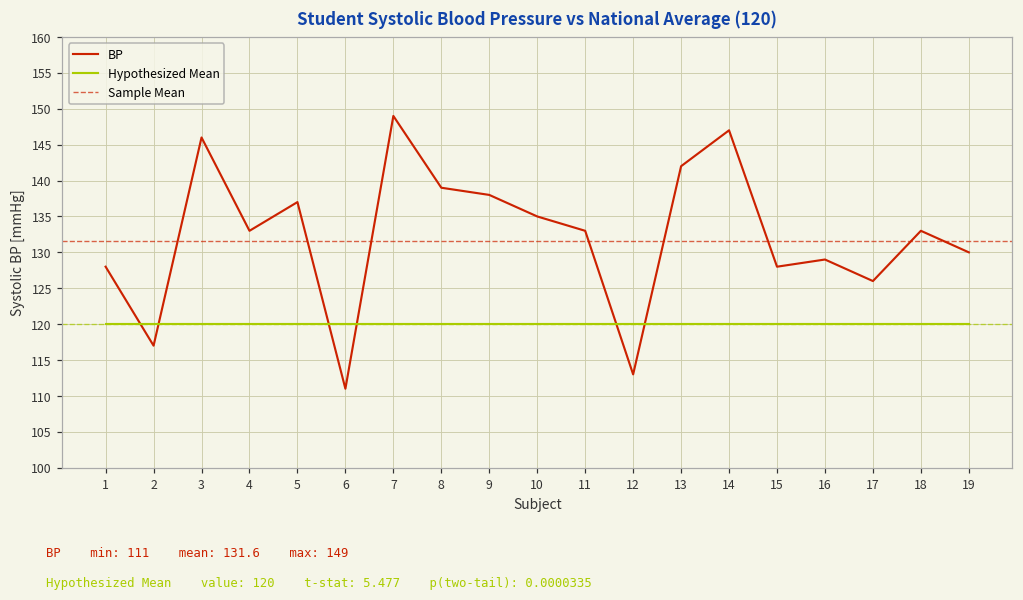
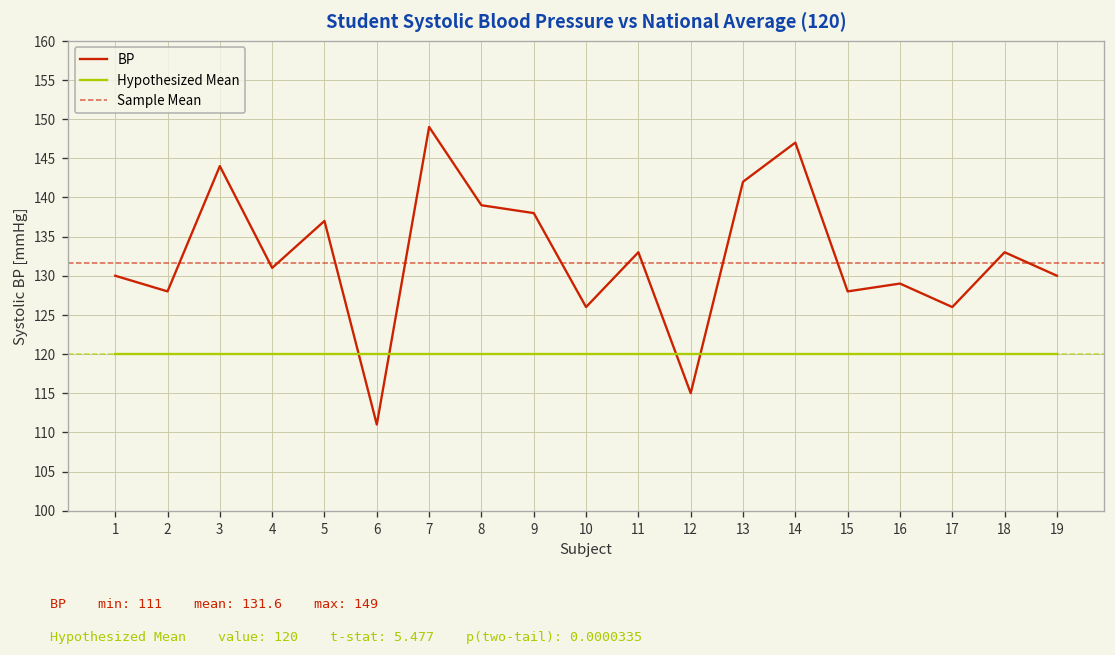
BP, 1: 128 -> 130
BP, 2: 117 -> 128
BP, 3: 146 -> 144
BP, 4: 133 -> 131
BP, 10: 135 -> 126
BP, 12: 113 -> 115
